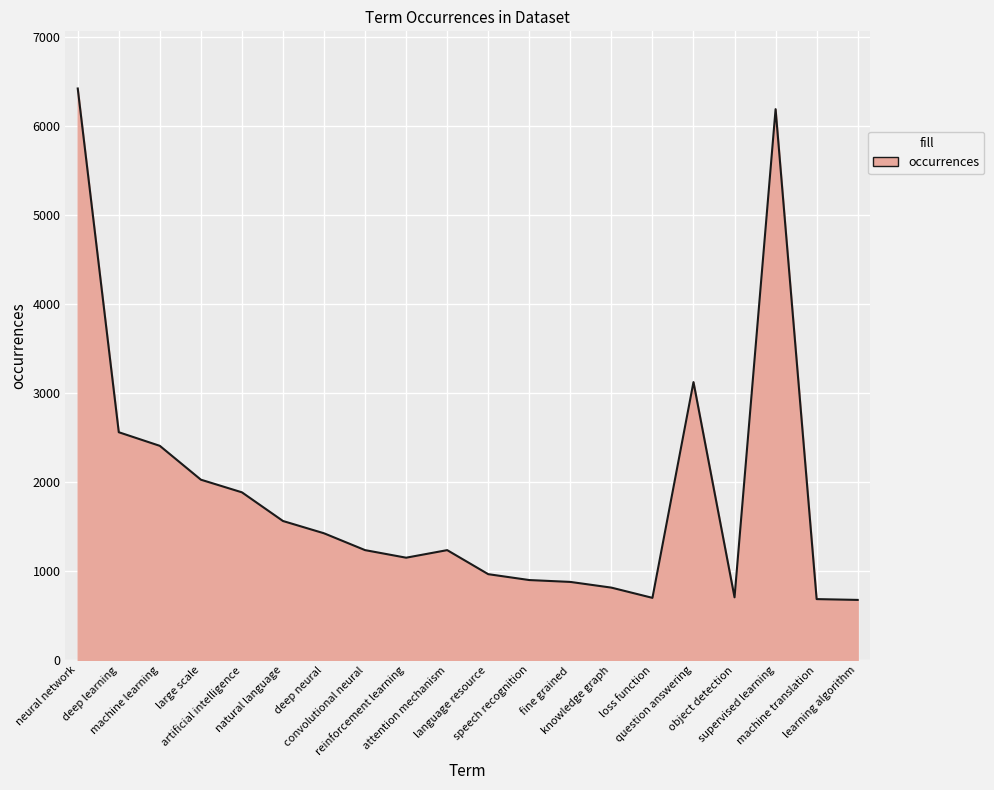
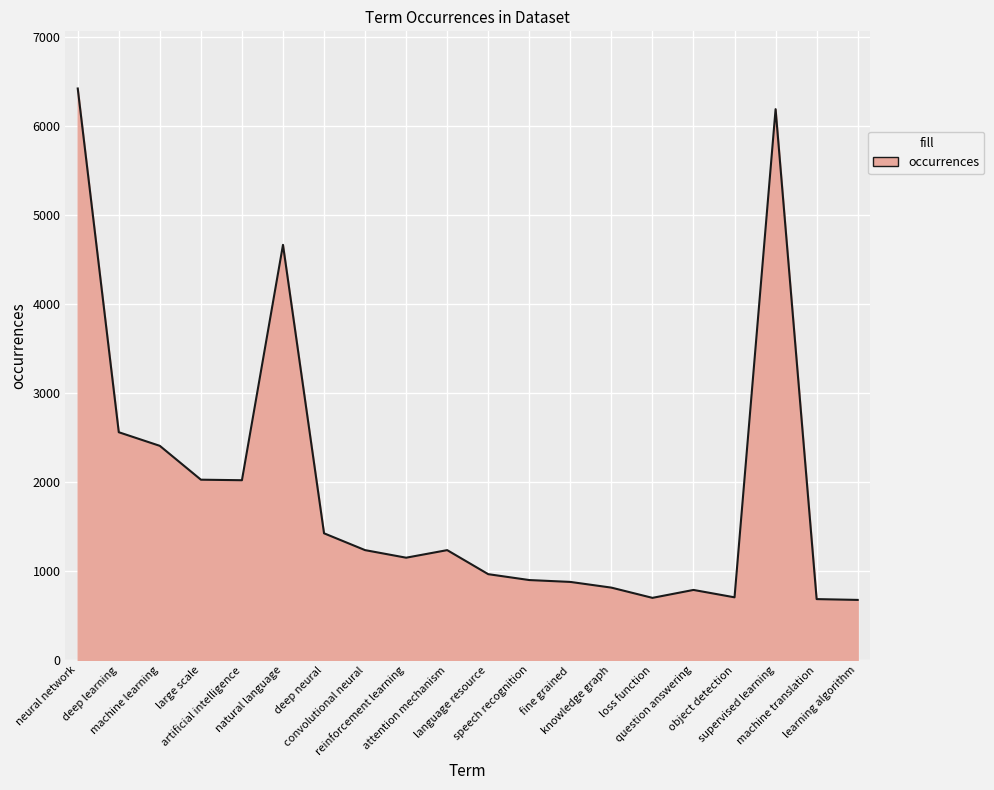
artificial intelligence: 1900 -> 2000
natural language: 1600 -> 4700
question answering: 3100 -> 800
